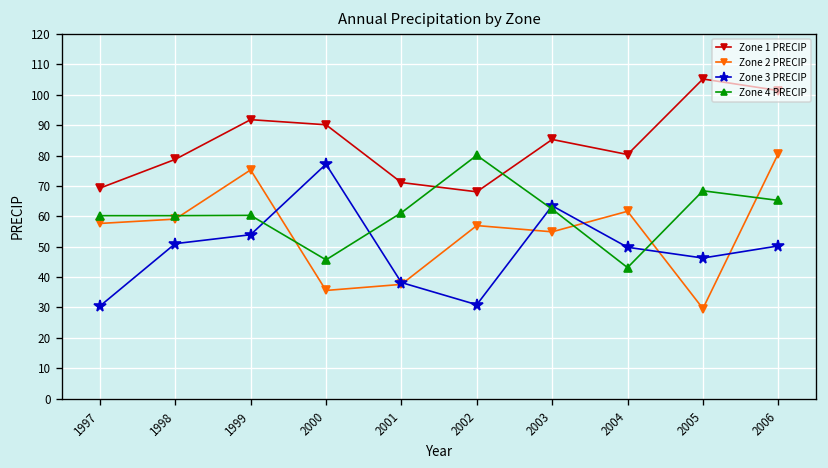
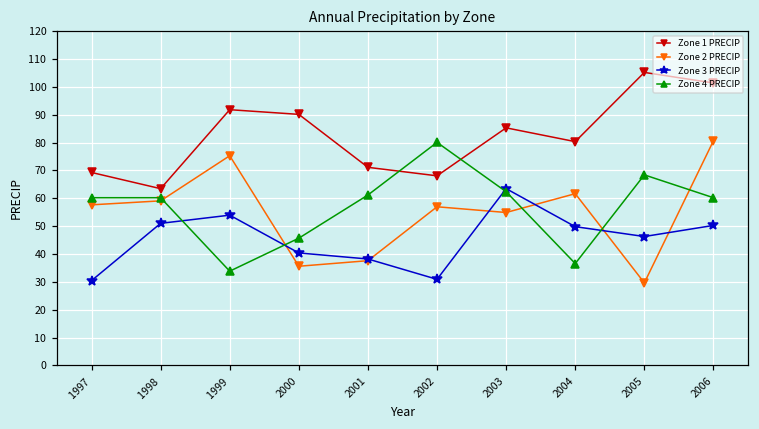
Zone 1 PRECIP, 1998: 79 -> 63
Zone 4 PRECIP, 1999: 60 -> 34
Zone 3 PRECIP, 2000: 77 -> 40
Zone 4 PRECIP, 2004: 43 -> 37
Zone 4 PRECIP, 2006: 65 -> 60
